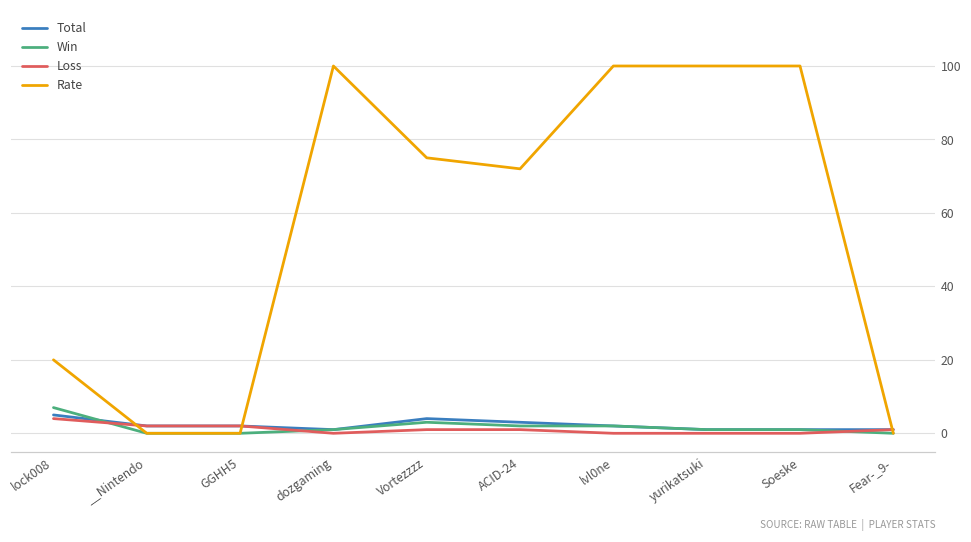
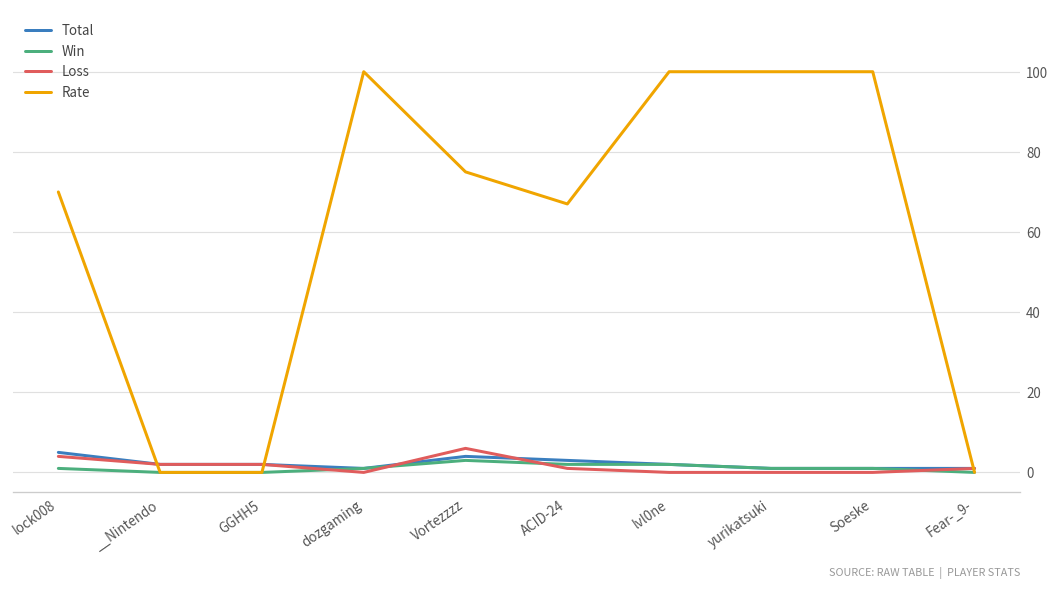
Win, lock008: 7 -> 1
Rate, lock008: 20 -> 70
Loss, Vortezzzz: 1 -> 6
Rate, ACID-24: 72 -> 67
